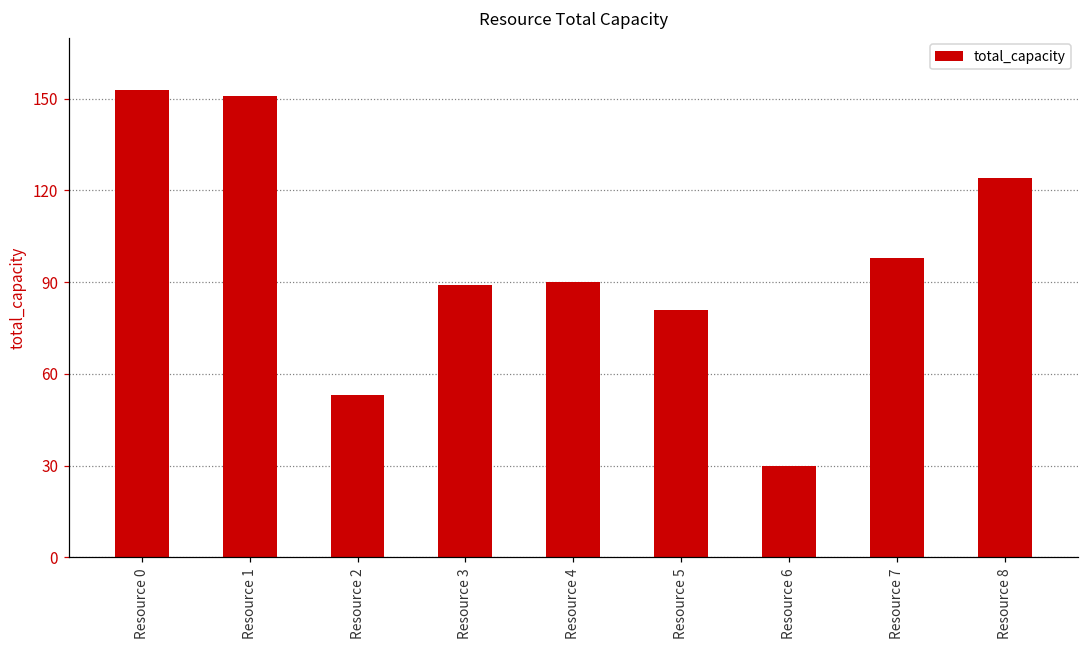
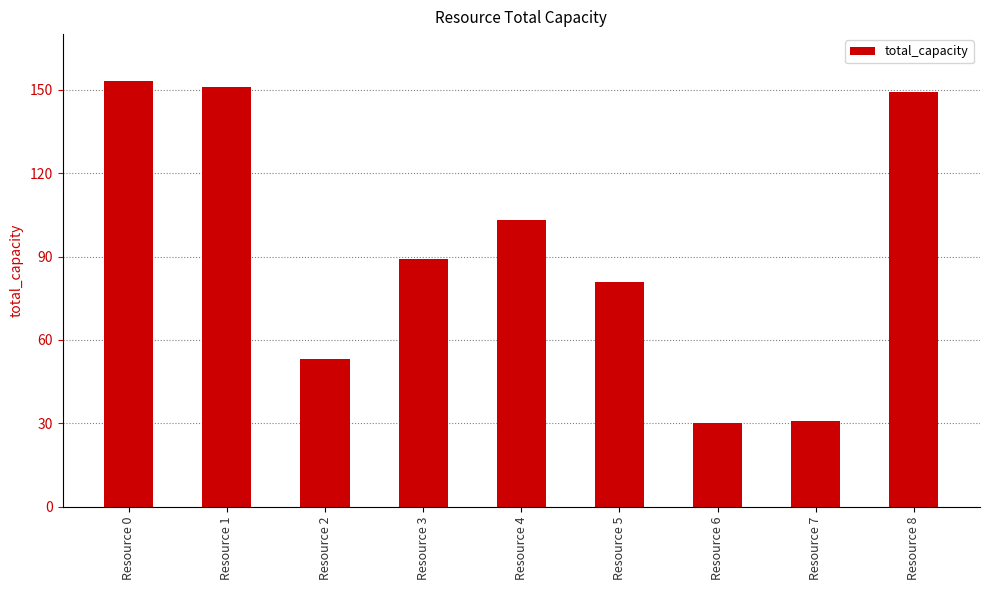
Resource 4: 90 -> 103
Resource 7: 98 -> 31
Resource 8: 124 -> 149
